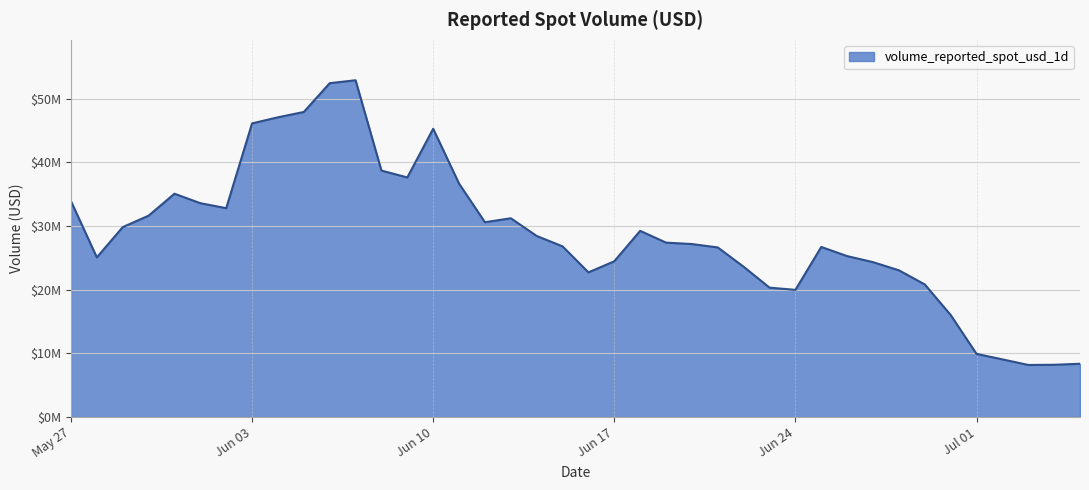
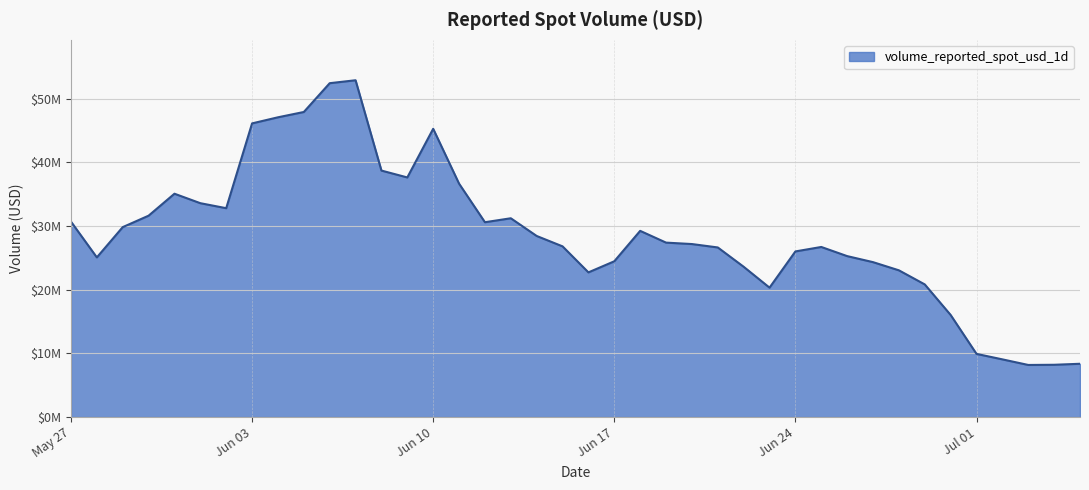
May 27: $34000000 -> $31000000
Jun 24: $20000000 -> $26000000
